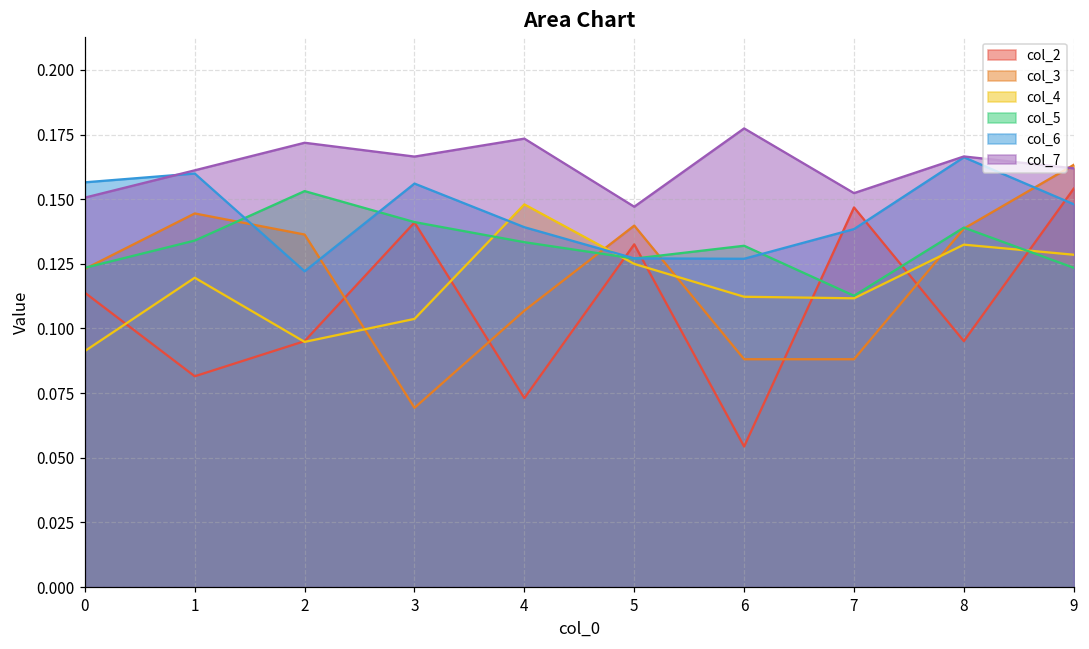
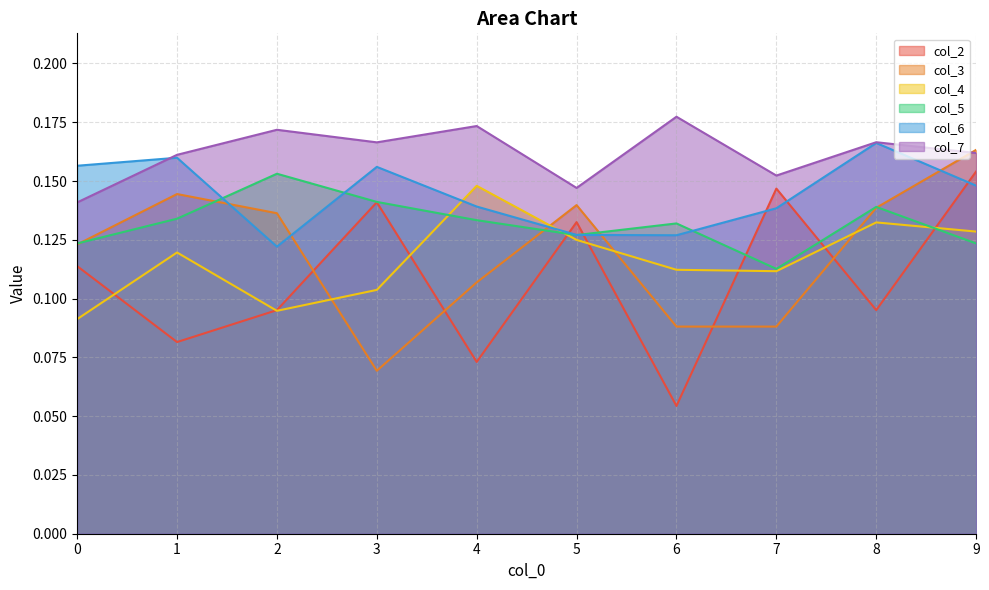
col_7, 0: 0.151 -> 0.141
